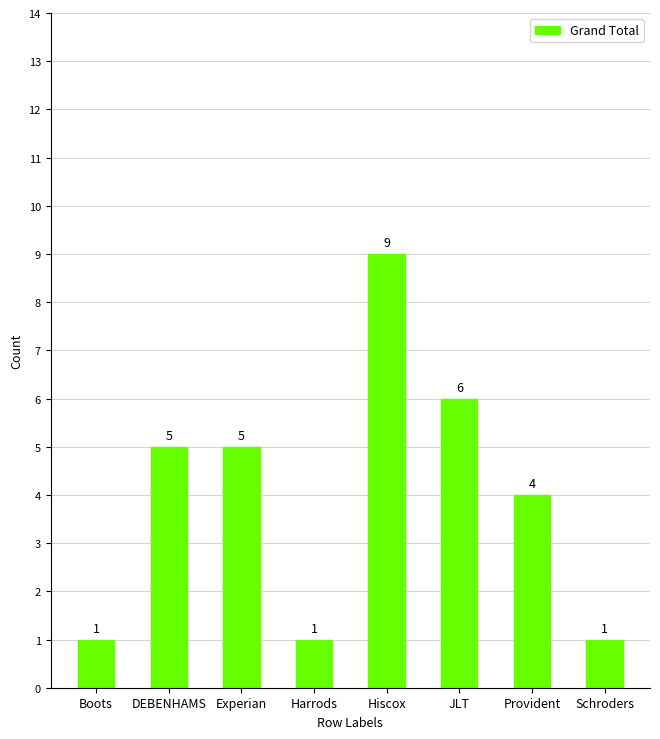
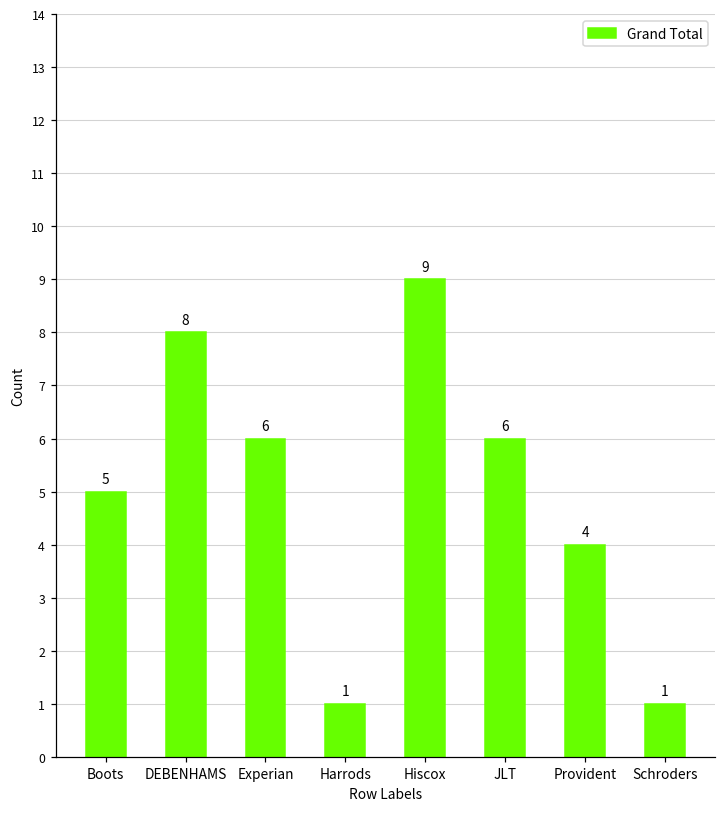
Boots: 1 -> 5
DEBENHAMS: 5 -> 8
Experian: 5 -> 6
